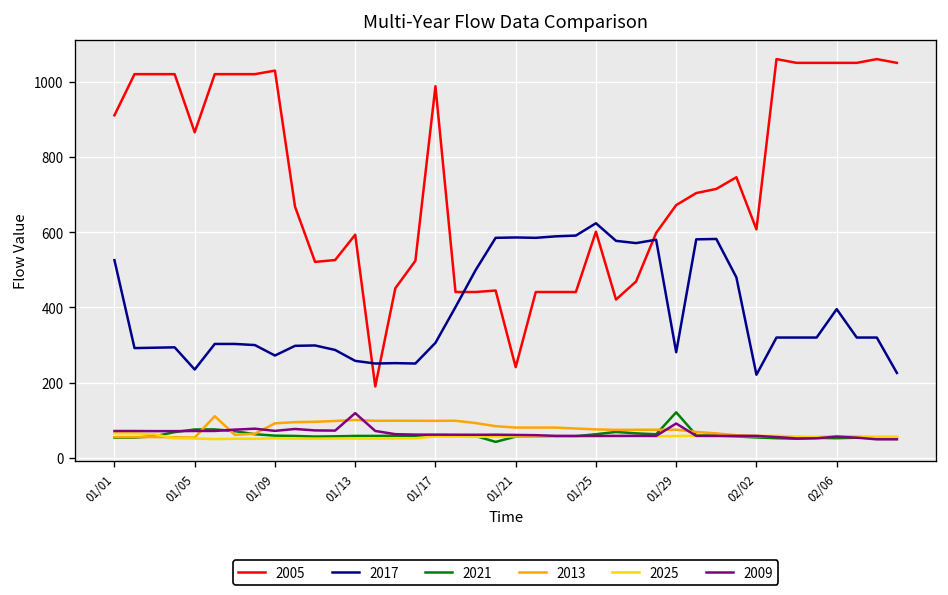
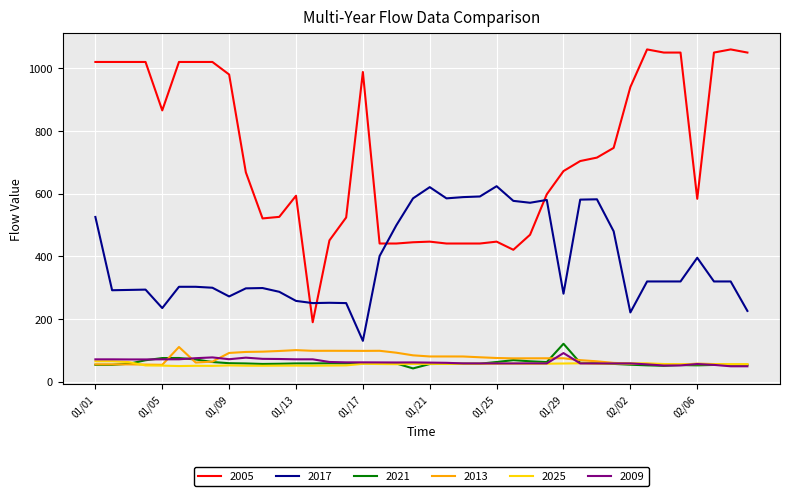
2005, 01/01: 910 -> 1020
2005, 01/09: 1030 -> 980
2009, 01/13: 120 -> 70
2017, 01/17: 310 -> 130
2005, 01/21: 240 -> 450
2017, 01/21: 590 -> 620
2005, 01/25: 600 -> 450
2005, 02/02: 610 -> 940
2005, 02/06: 1050 -> 580
